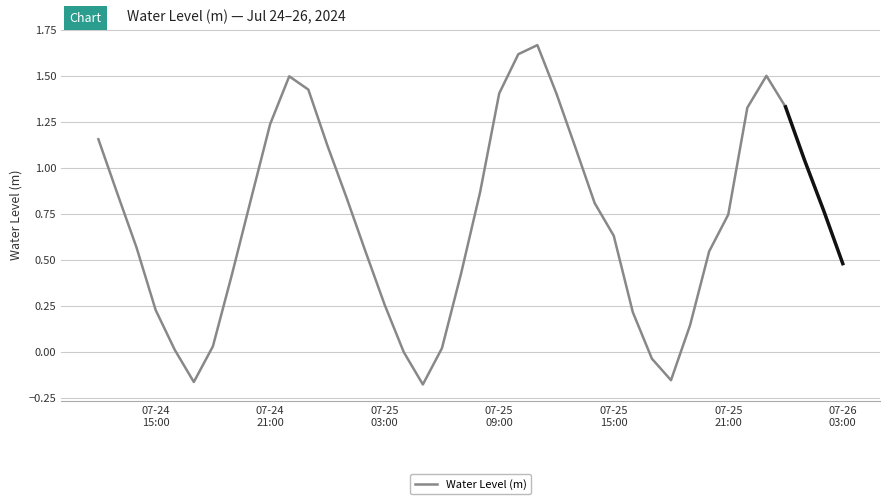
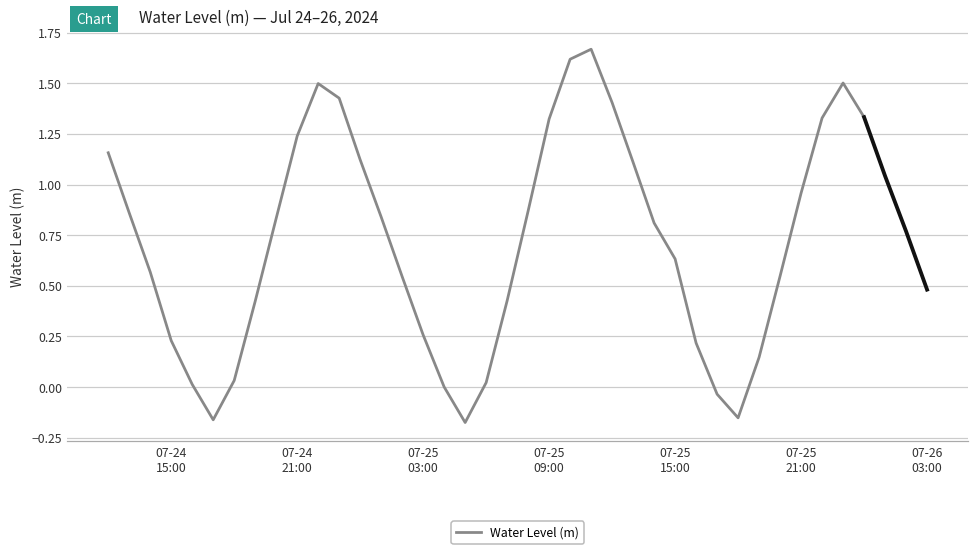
Water Level (m), 07-25 09:00: 1.41 -> 1.32
Water Level (m), 07-25 21:00: 0.75 -> 0.96
